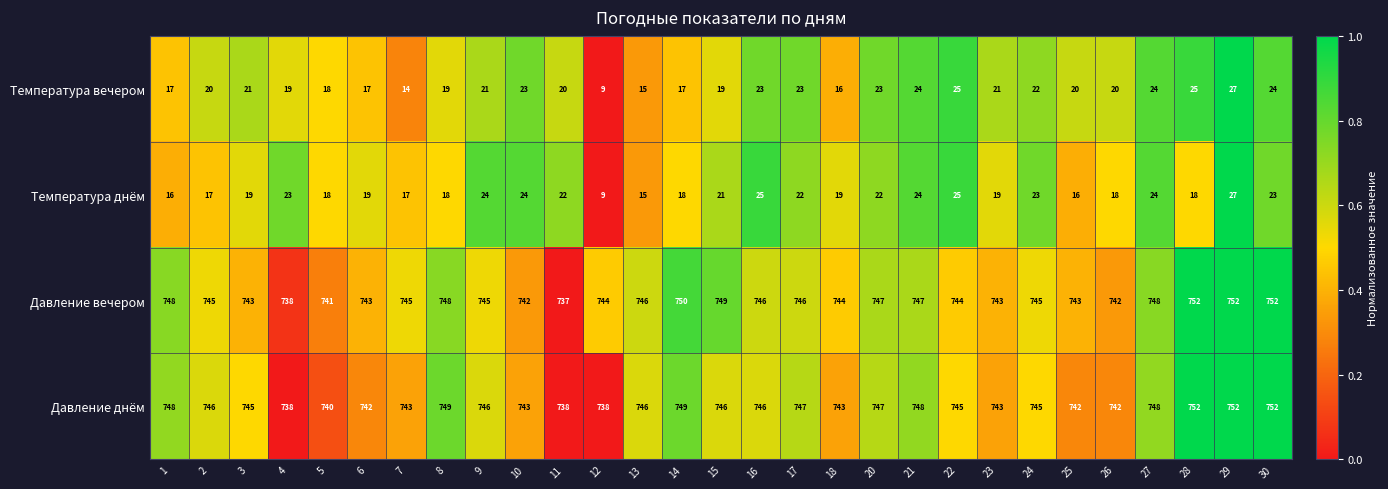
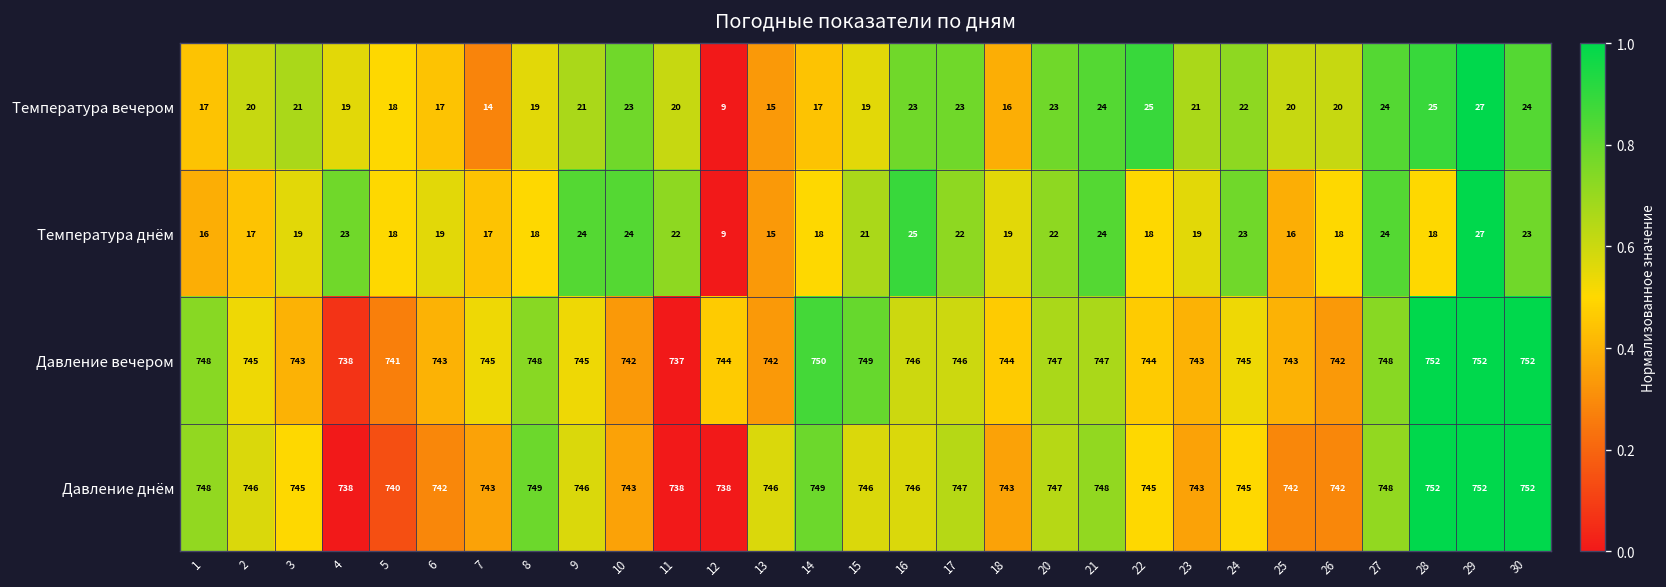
Температура днём, 22: 25 -> 18
Давление вечером, 13: 746 -> 742
